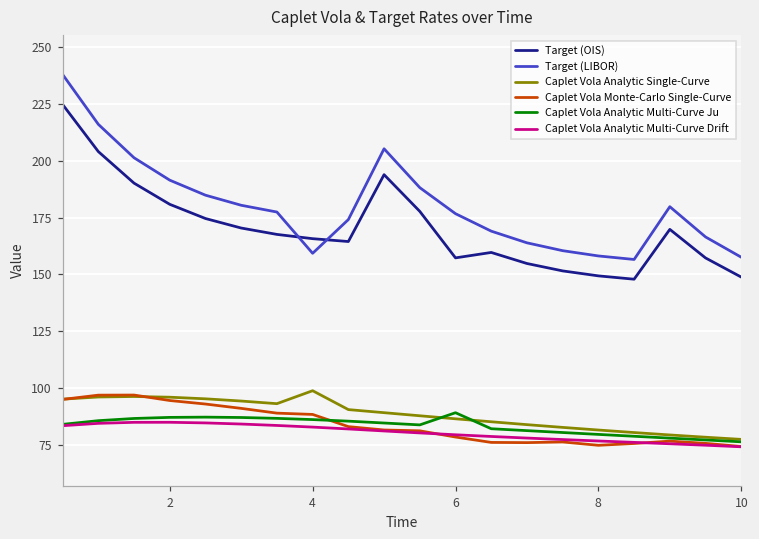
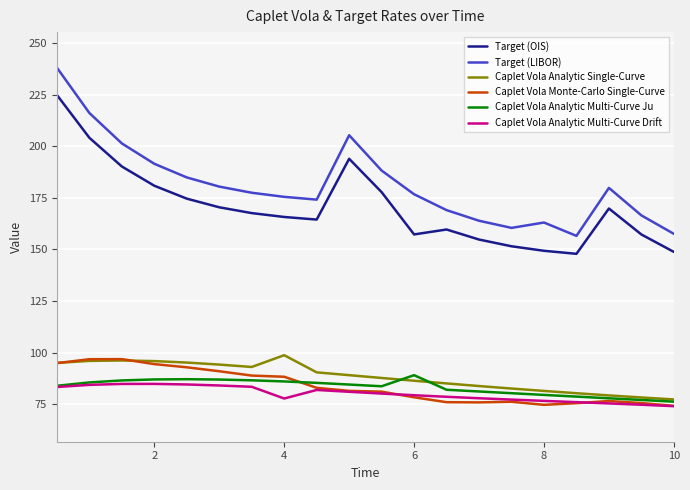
Target (LIBOR), 4: 159 -> 175
Caplet Vola Analytic Multi-Curve Drift, 4: 83 -> 78
Target (LIBOR), 8: 158 -> 163
